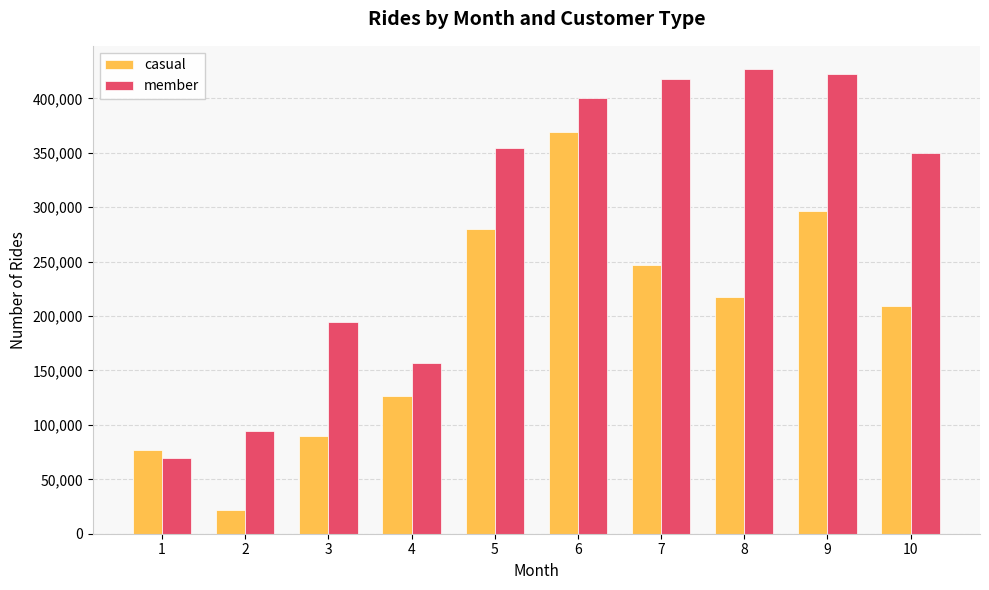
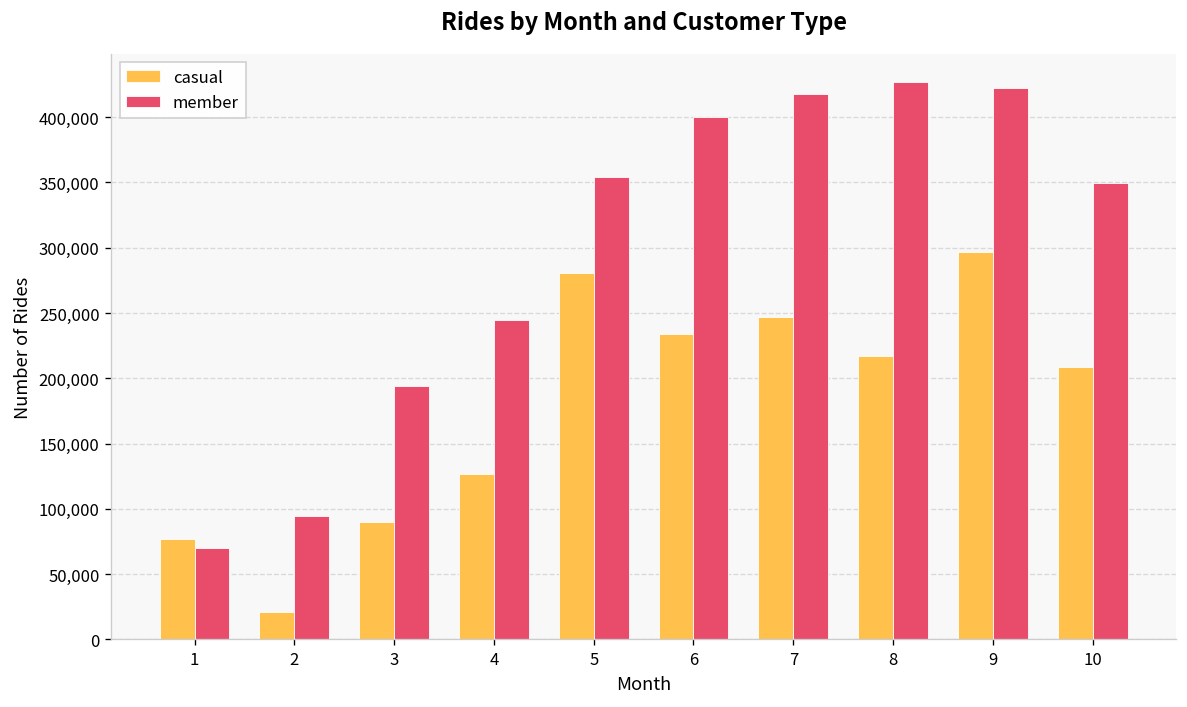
member, 4: 157,000 -> 245,000
casual, 6: 369,000 -> 234,000
